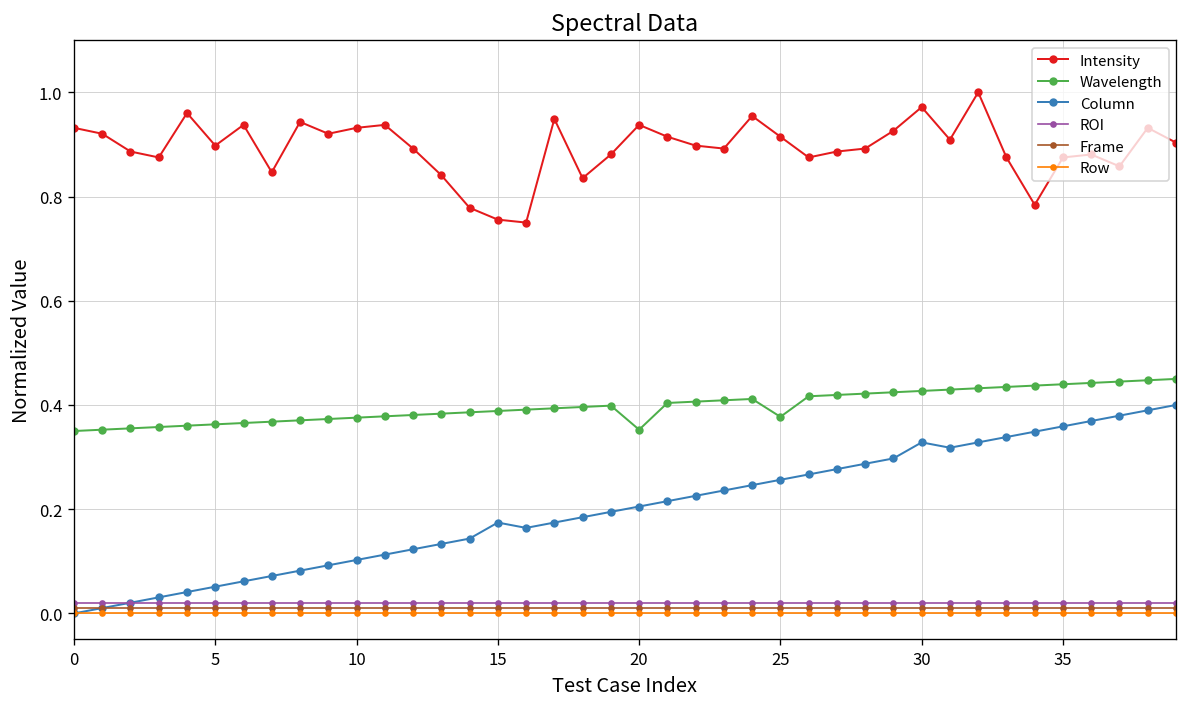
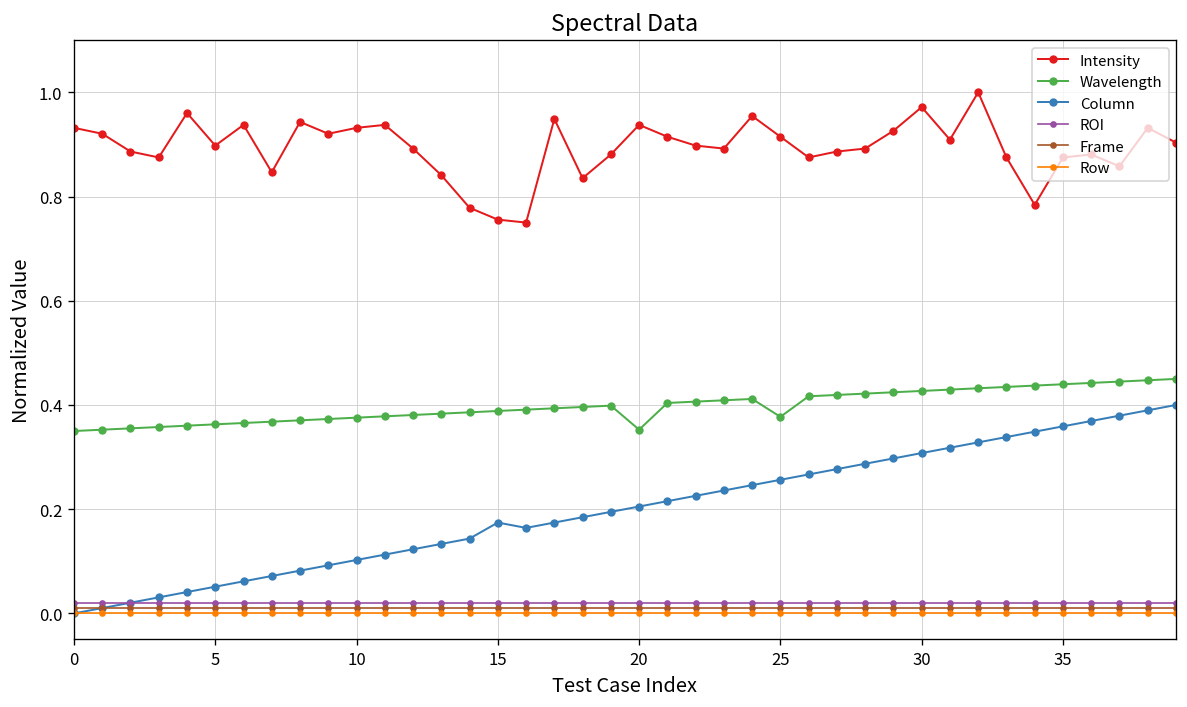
Column, 30: 0.33 -> 0.31
